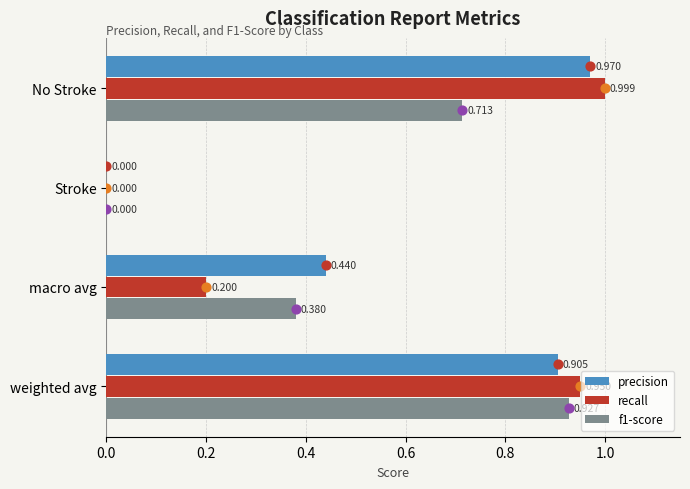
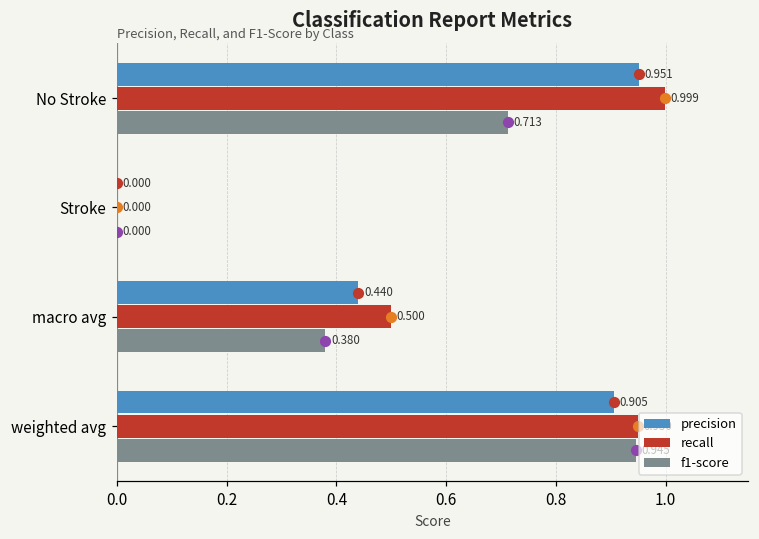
precision, No Stroke: 0.970 -> 0.951
recall, macro avg: 0.200 -> 0.500
f1-score, weighted avg: 0.93 -> 0.95
